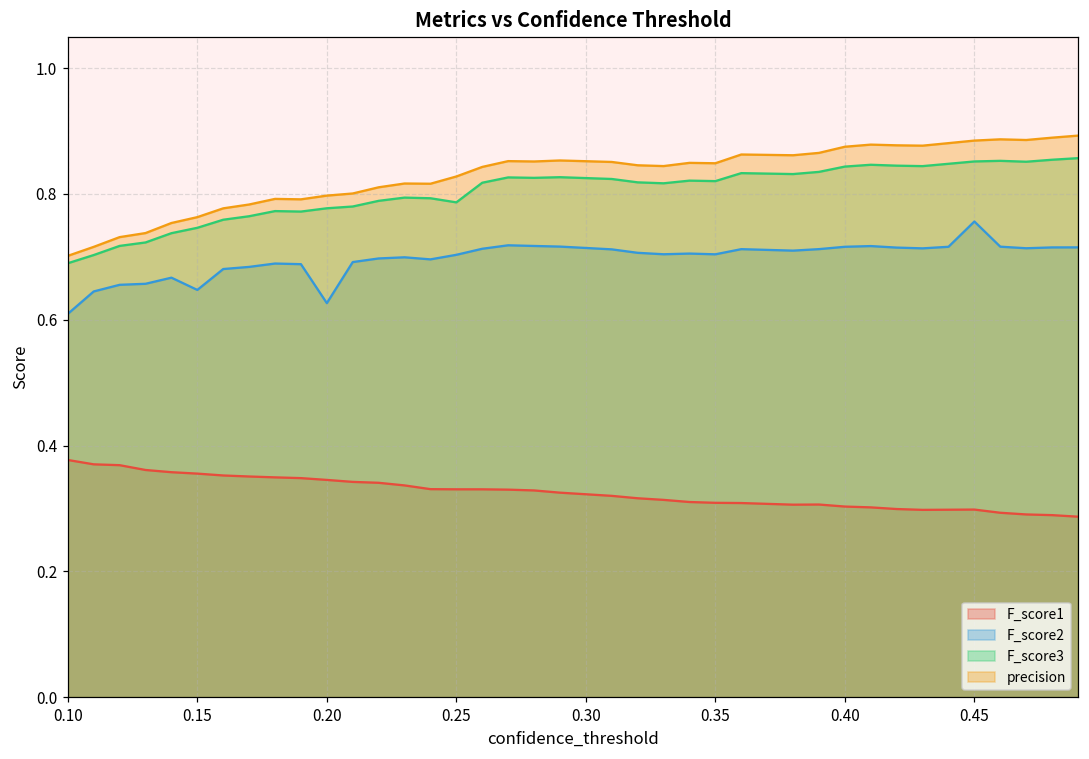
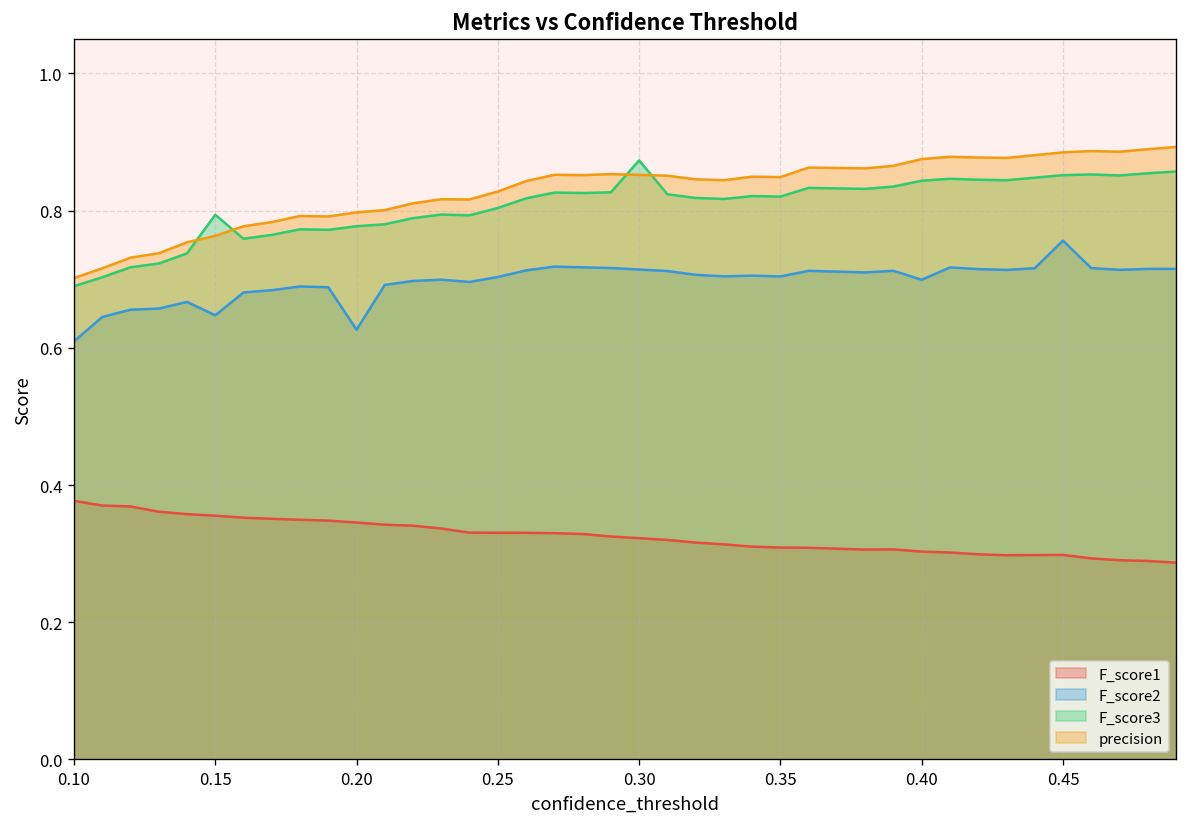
F_score3, 0.15: 0.75 -> 0.79
F_score3, 0.25: 0.79 -> 0.80
F_score3, 0.30: 0.83 -> 0.87
F_score2, 0.40: 0.72 -> 0.70
